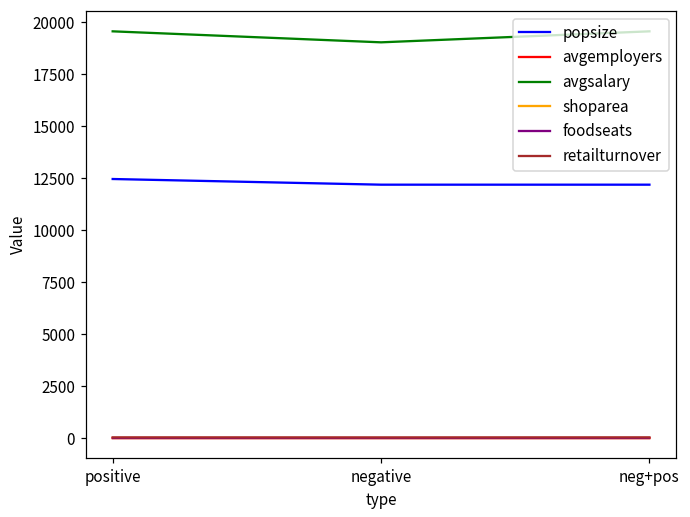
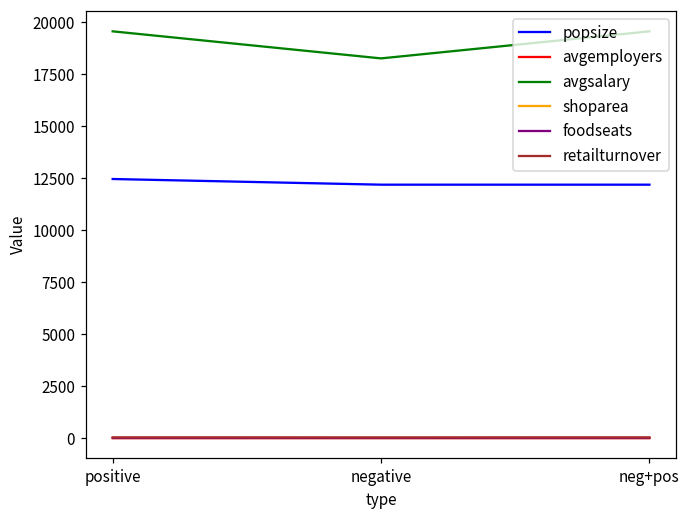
avgsalary, negative: 19000 -> 18300
